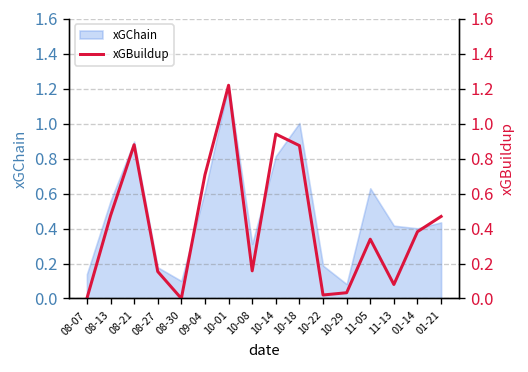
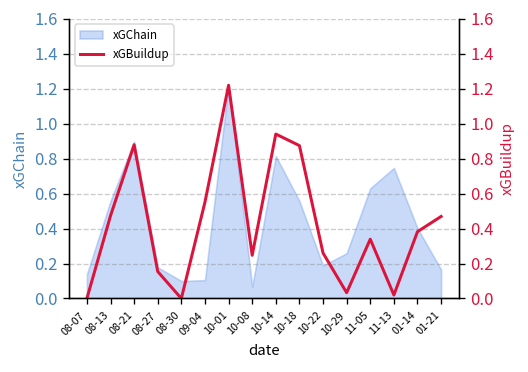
xGChain, 09-04: 0.62 -> 0.11
xGChain, 10-08: 0.31 -> 0.07
xGChain, 10-18: 1.00 -> 0.56
xGChain, 10-29: 0.08 -> 0.26
xGChain, 11-13: 0.42 -> 0.75
xGChain, 01-21: 0.44 -> 0.17
xGBuildup, 09-04: 0.71 -> 0.55
xGBuildup, 10-08: 0.16 -> 0.25
xGBuildup, 10-22: 0.02 -> 0.26
xGBuildup, 11-13: 0.08 -> 0.02
